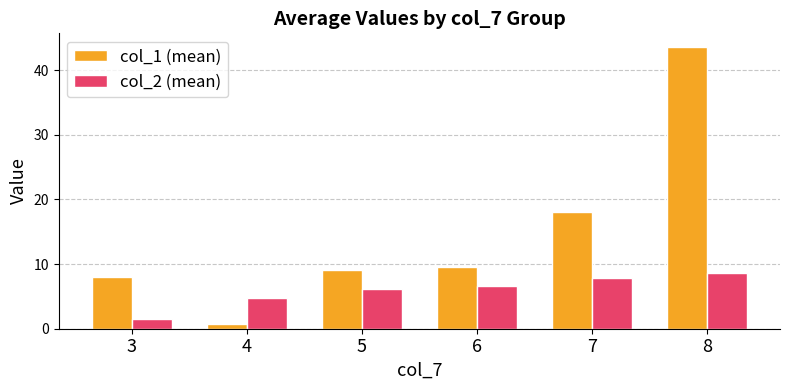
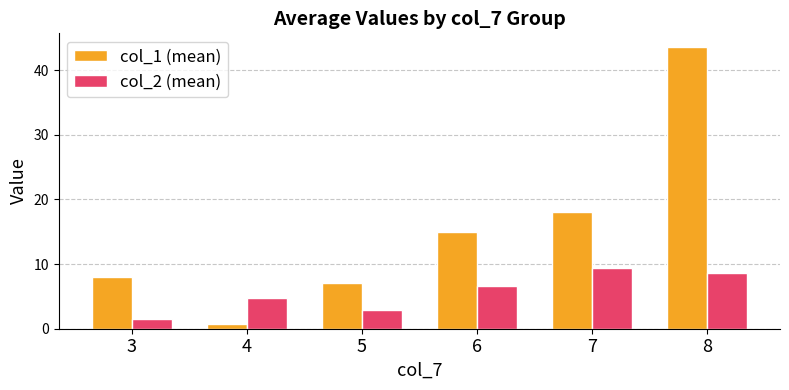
col_1 (mean), 5: 9 -> 7
col_2 (mean), 5: 6 -> 3
col_1 (mean), 6: 10 -> 15
col_2 (mean), 7: 8 -> 9
